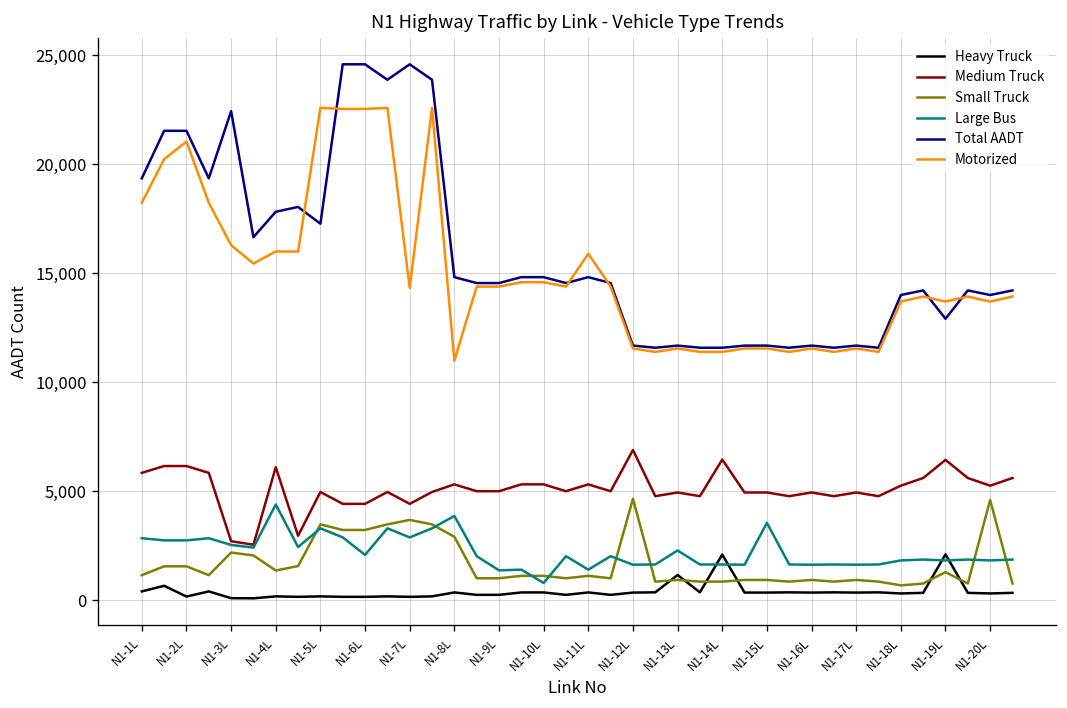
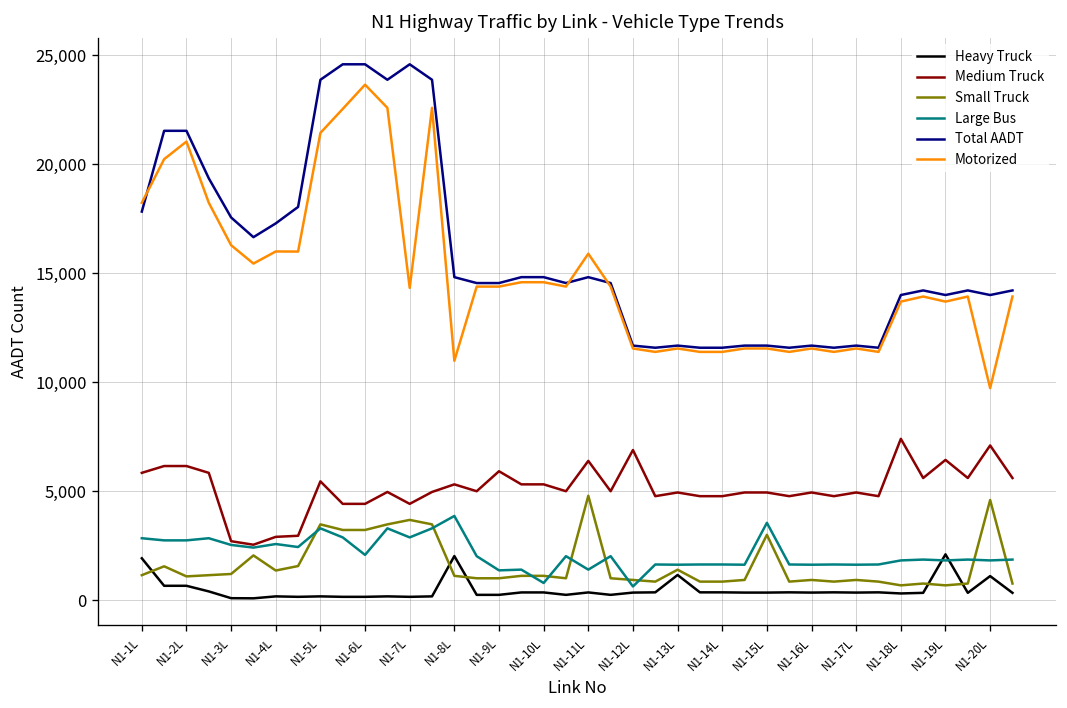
Heavy Truck, N1-1L: 400 -> 1,900
Total AADT, N1-1L: 19,400 -> 17,800
Heavy Truck, N1-2L: 200 -> 700
Small Truck, N1-2L: 1,600 -> 1,100
Small Truck, N1-3L: 2,200 -> 1,200
Total AADT, N1-3L: 22,400 -> 17,600
Medium Truck, N1-4L: 6,100 -> 2,900
Large Bus, N1-4L: 4,400 -> 2,600
Total AADT, N1-4L: 17,800 -> 17,300
Medium Truck, N1-5L: 5,000 -> 5,500
Total AADT, N1-5L: 17,300 -> 23,900
Motorized, N1-5L: 22,600 -> 21,400
Motorized, N1-6L: 22,500 -> 23,700
Heavy Truck, N1-8L: 400 -> 2,000
Small Truck, N1-8L: 2,900 -> 1,100
Medium Truck, N1-9L: 5,000 -> 5,900
Medium Truck, N1-11L: 5,300 -> 6,400
Small Truck, N1-11L: 1,100 -> 4,800
Small Truck, N1-12L: 4,700 -> 900
Large Bus, N1-12L: 1,600 -> 600
Small Truck, N1-13L: 900 -> 1,400
Large Bus, N1-13L: 2,300 -> 1,600
Heavy Truck, N1-14L: 2,100 -> 400
Medium Truck, N1-14L: 6,500 -> 4,800
Small Truck, N1-15L: 900 -> 3,000
Medium Truck, N1-18L: 5,300 -> 7,400
Small Truck, N1-19L: 1,300 -> 700
Total AADT, N1-19L: 12,900 -> 14,000
Heavy Truck, N1-20L: 300 -> 1,100
Medium Truck, N1-20L: 5,300 -> 7,100
Motorized, N1-20L: 13,700 -> 9,700
